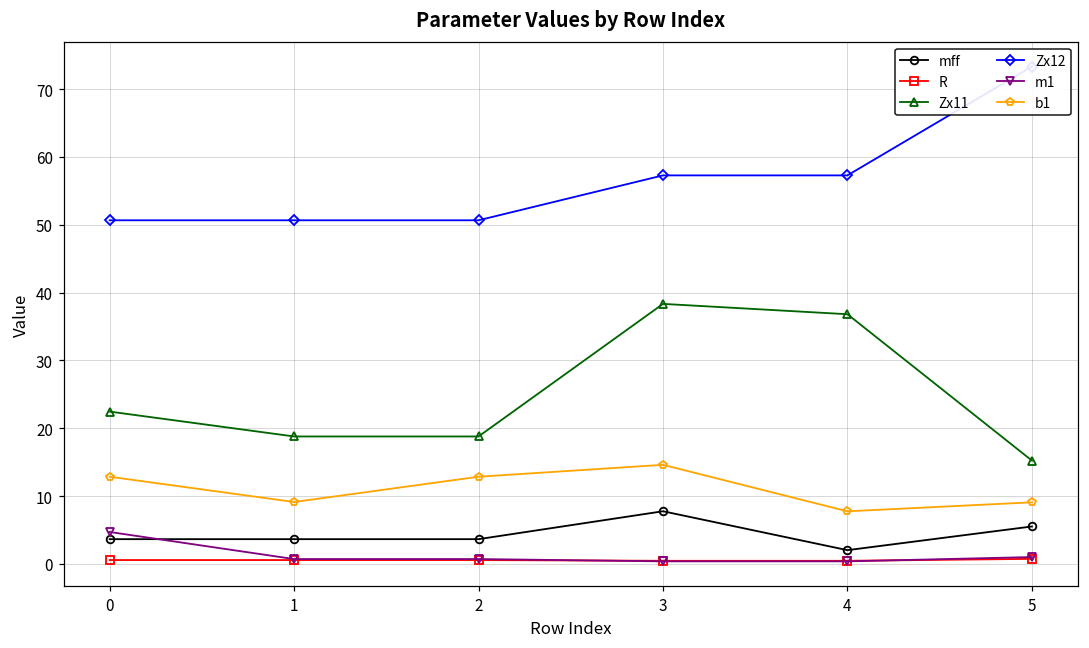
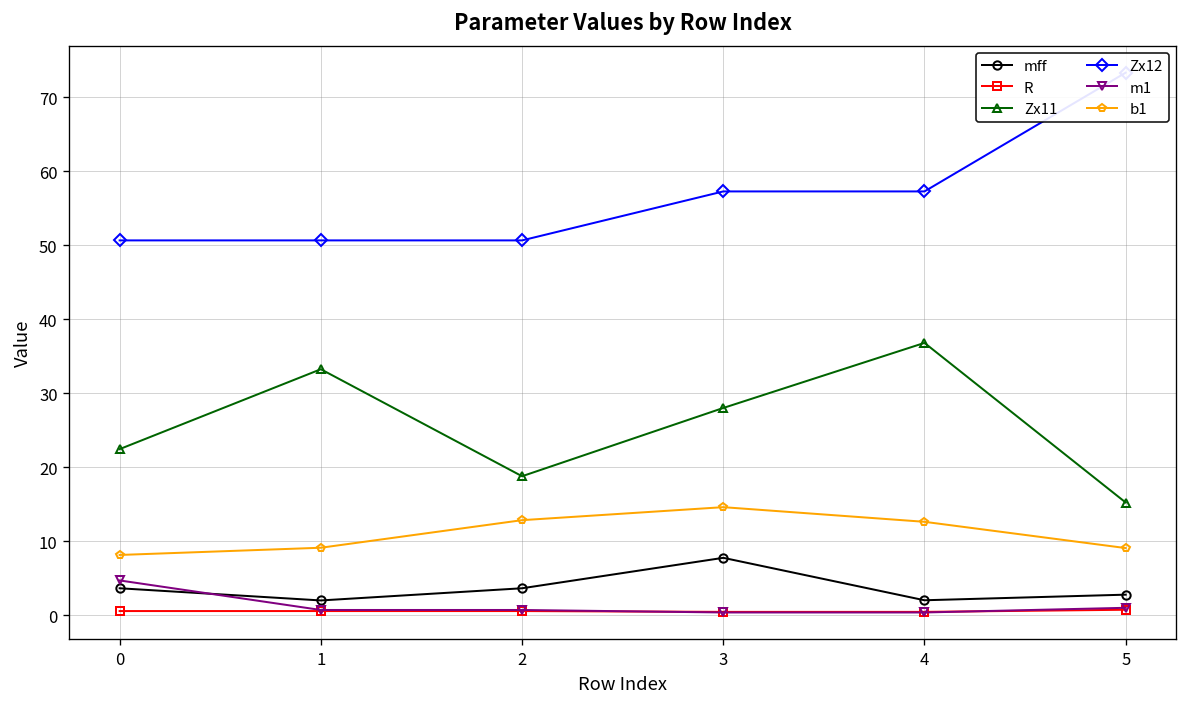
b1, 0: 13 -> 8
mff, 1: 4 -> 2
Zx11, 1: 19 -> 33
Zx11, 3: 38 -> 28
b1, 4: 8 -> 13
mff, 5: 6 -> 3
